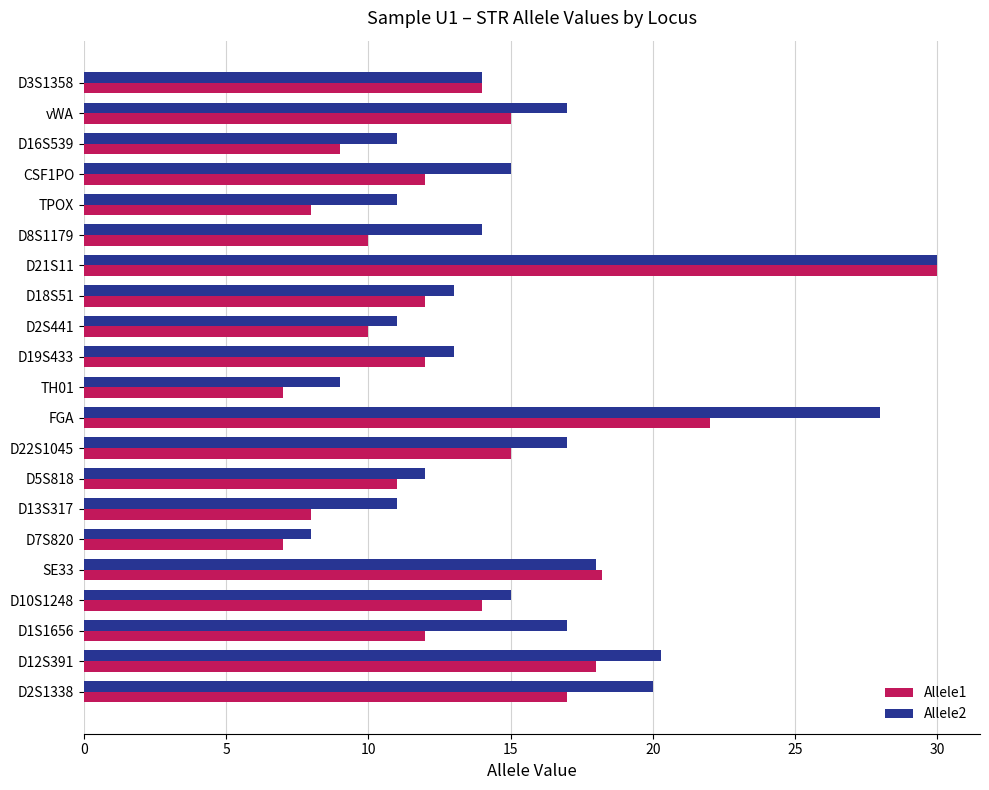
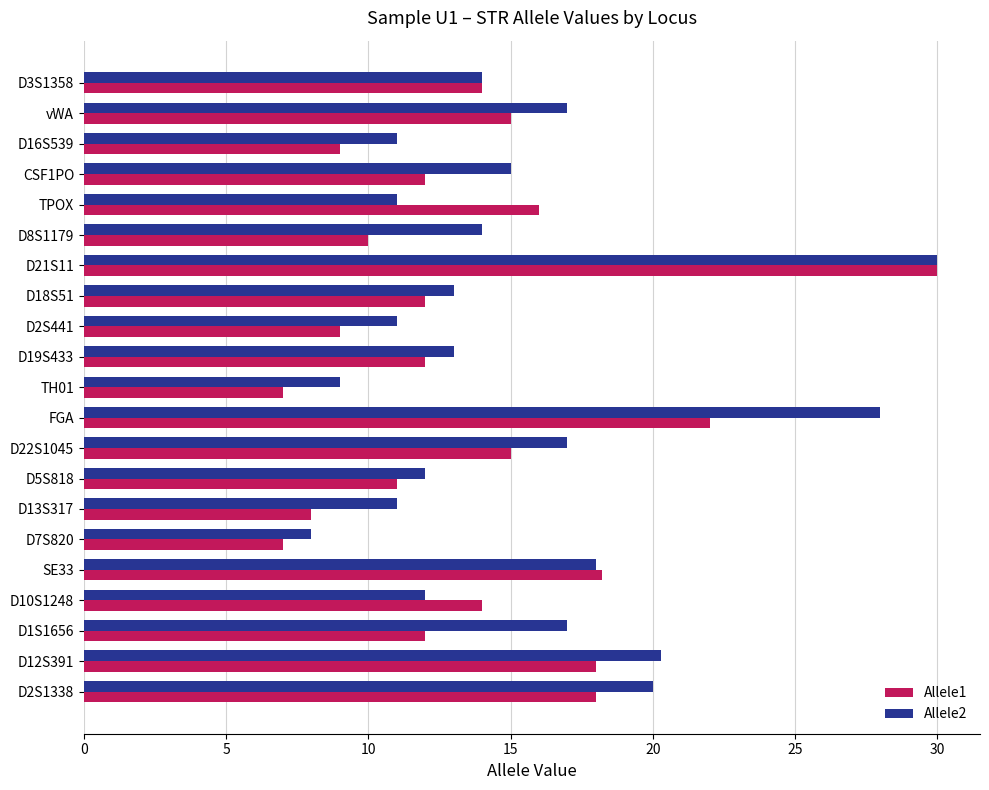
Allele1, TPOX: 8 -> 16
Allele1, D2S441: 10 -> 9
Allele2, D10S1248: 15 -> 12
Allele1, D2S1338: 17 -> 18
